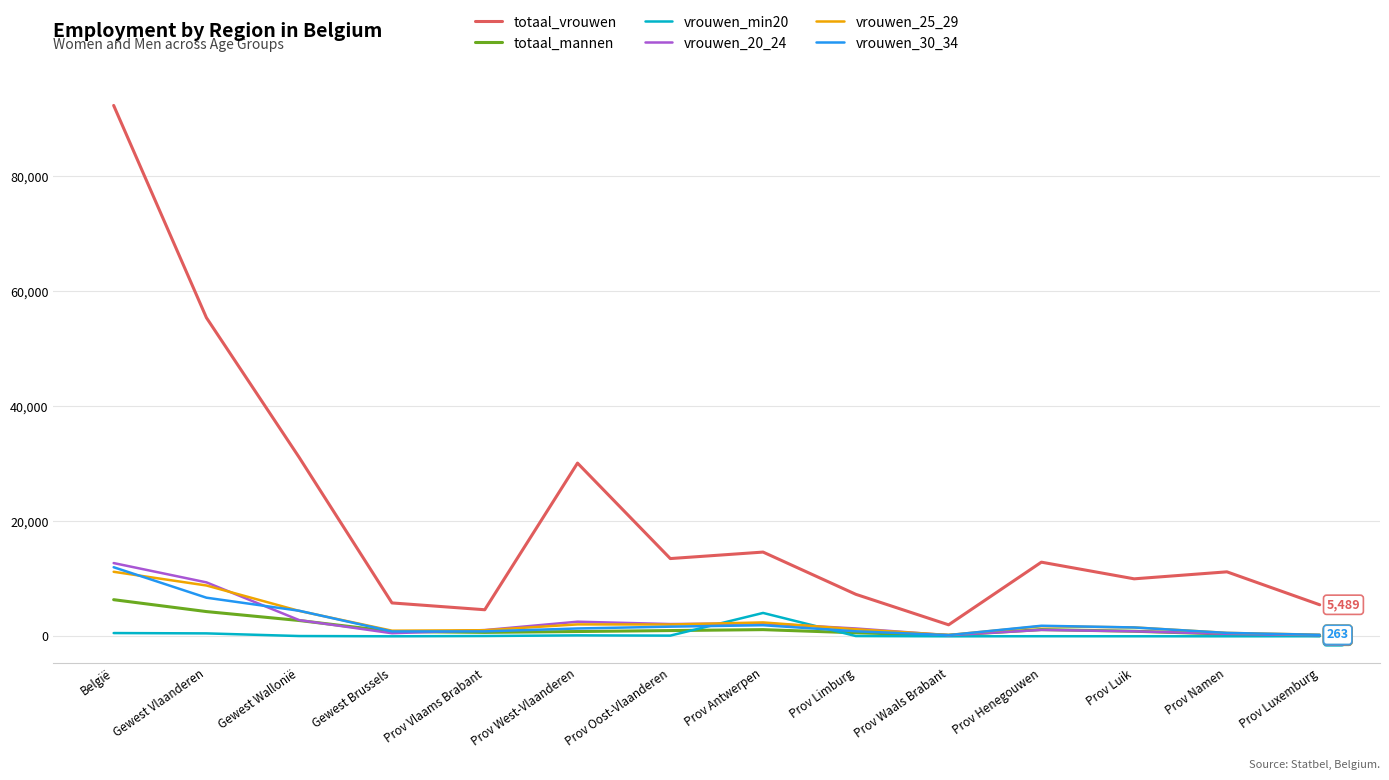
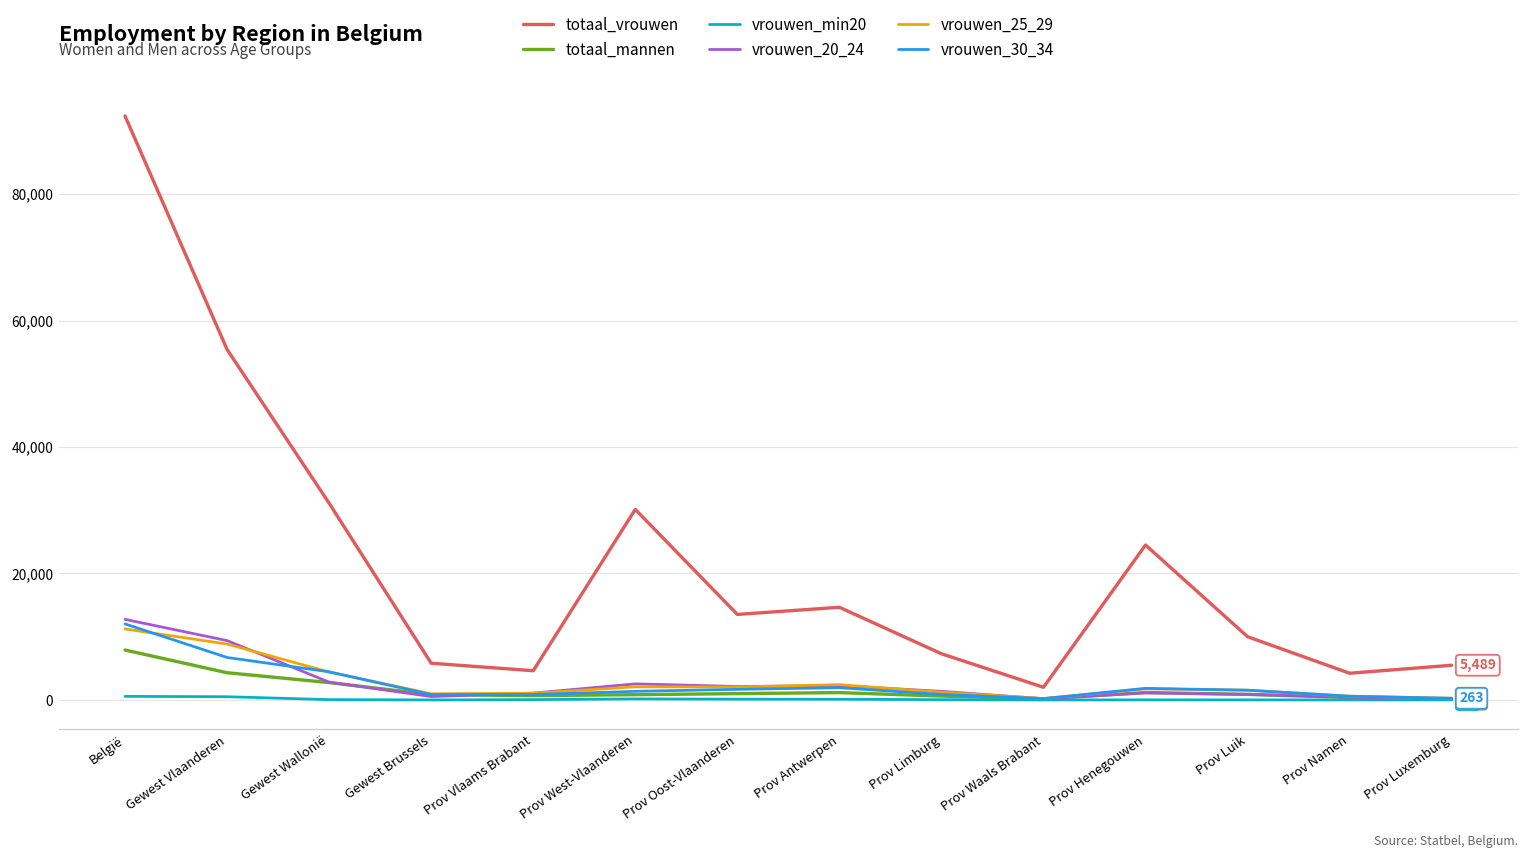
totaal_mannen, België: 6,000 -> 8,000
vrouwen_min20, Prov Antwerpen: 4,000 -> 0
totaal_vrouwen, Prov Henegouwen: 13,000 -> 25,000
totaal_vrouwen, Prov Namen: 11,000 -> 4,000
